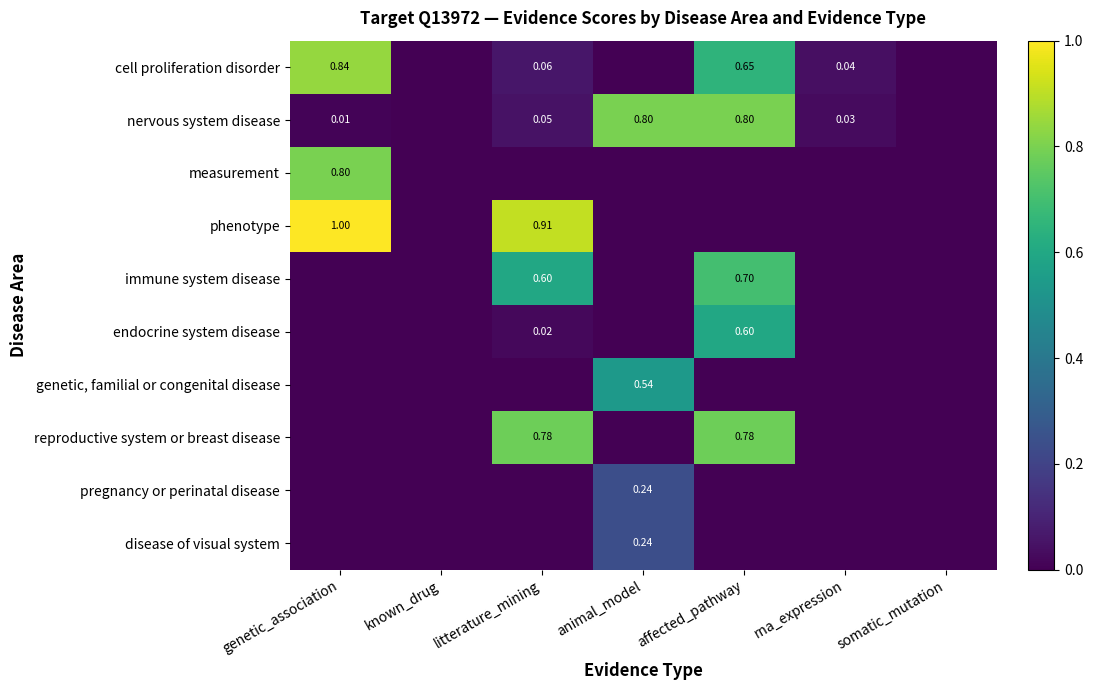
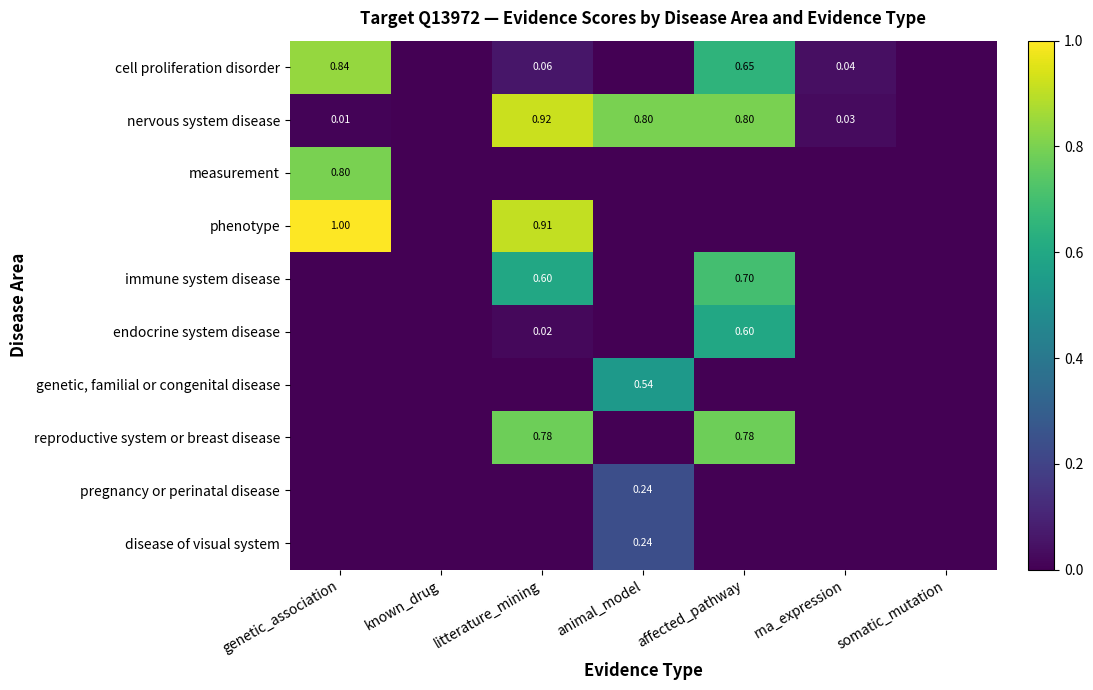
nervous system disease, litterature_mining: 0.05 -> 0.92
